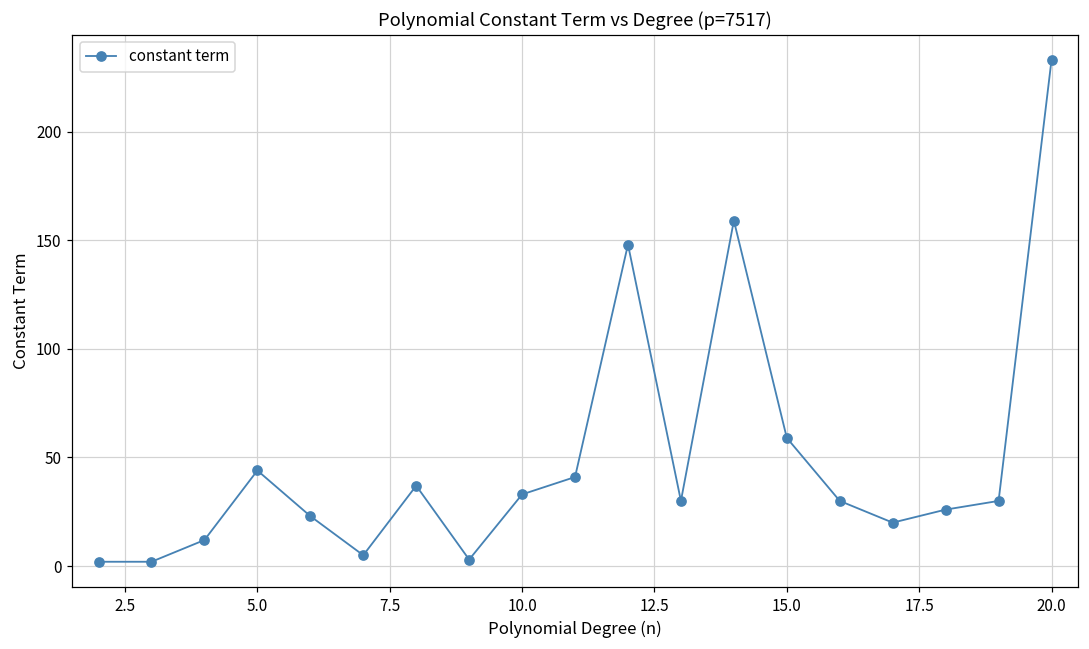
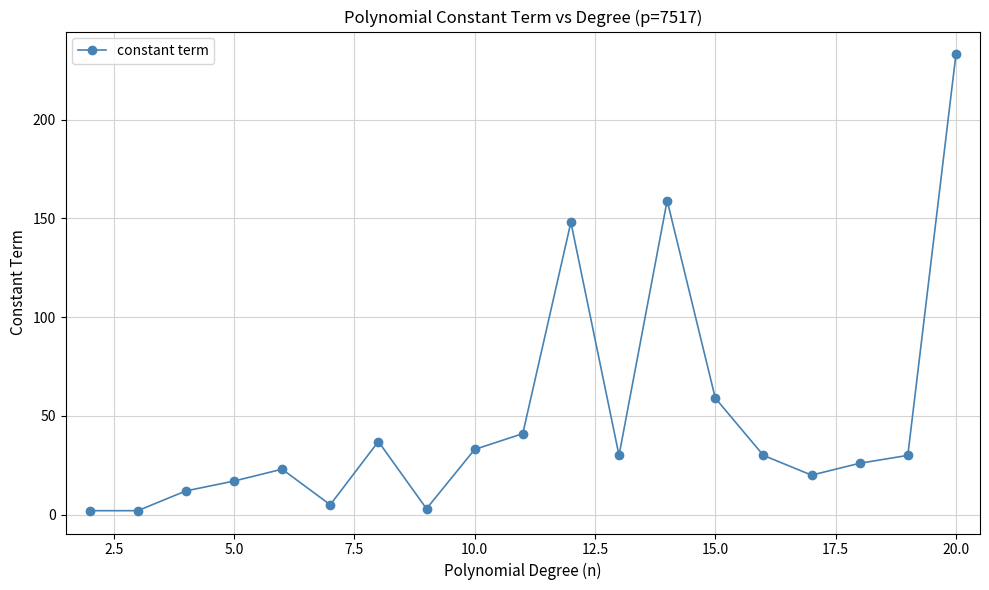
5.0: 44 -> 17
